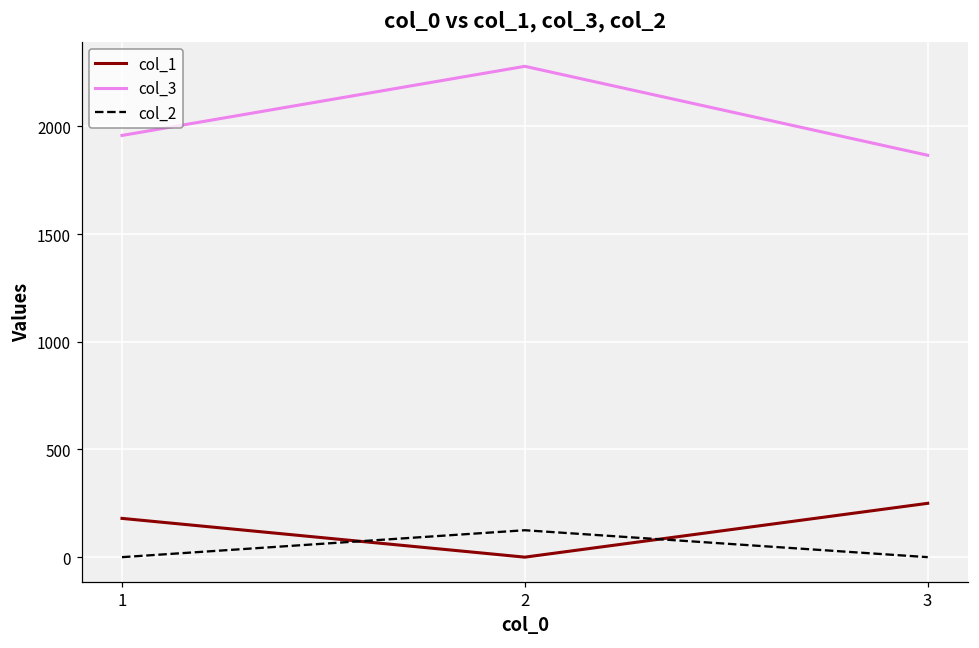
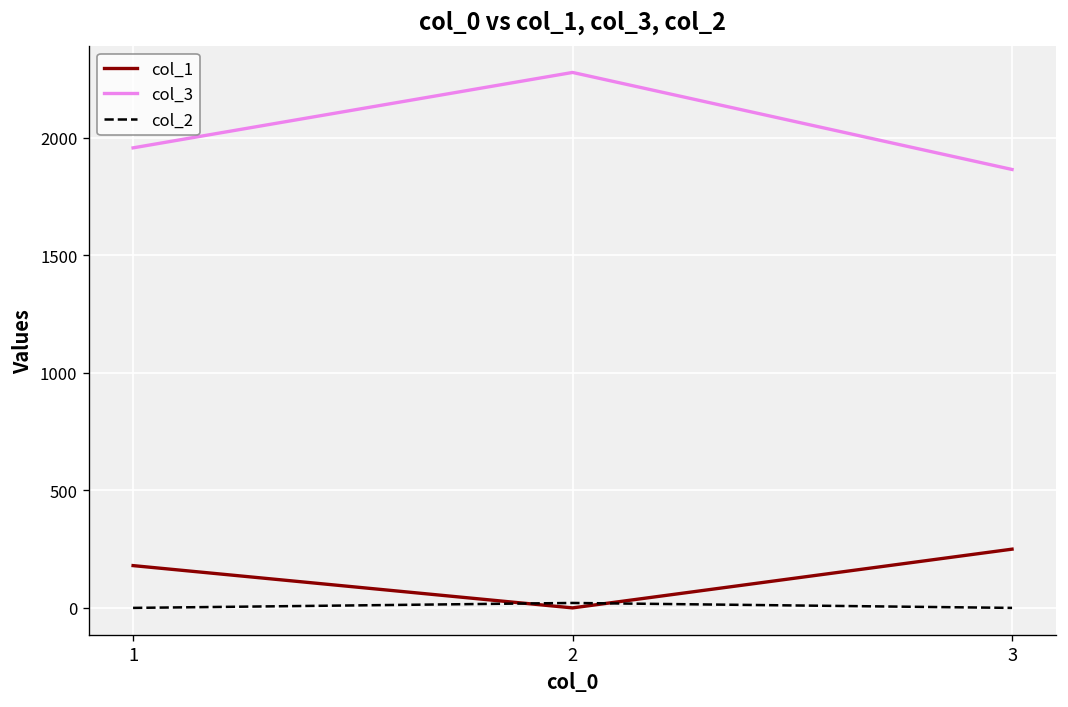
col_2, 2: 130 -> 20
